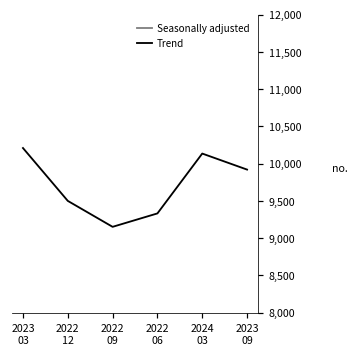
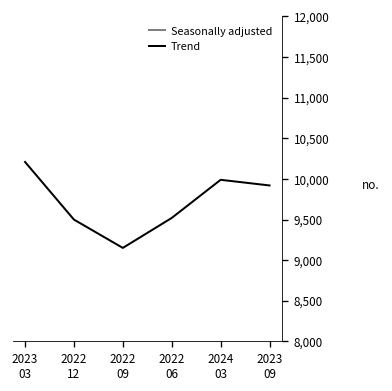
Trend, 2022 06: 9,300 -> 9,500
Trend, 2024 03: 10,100 -> 10,000
